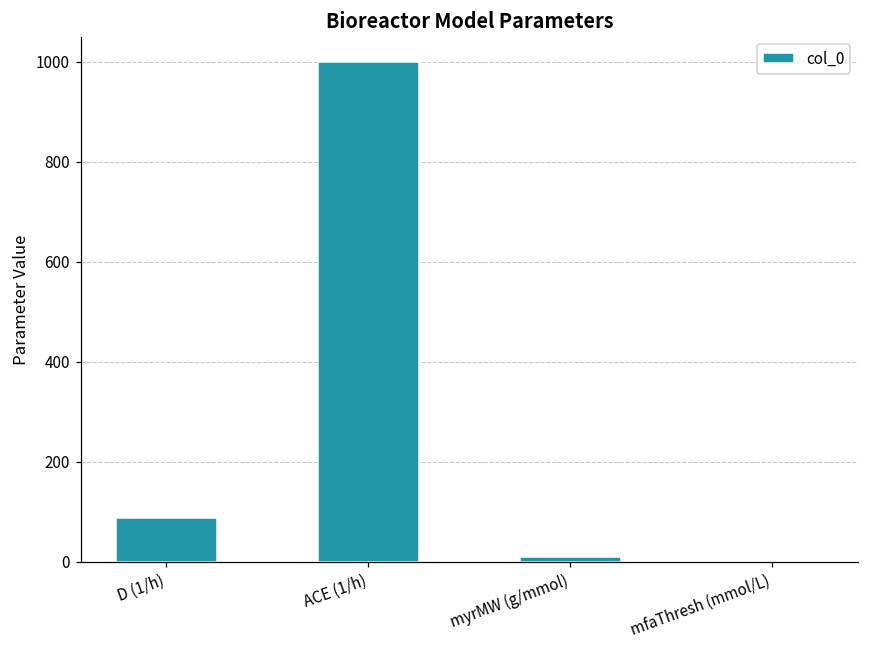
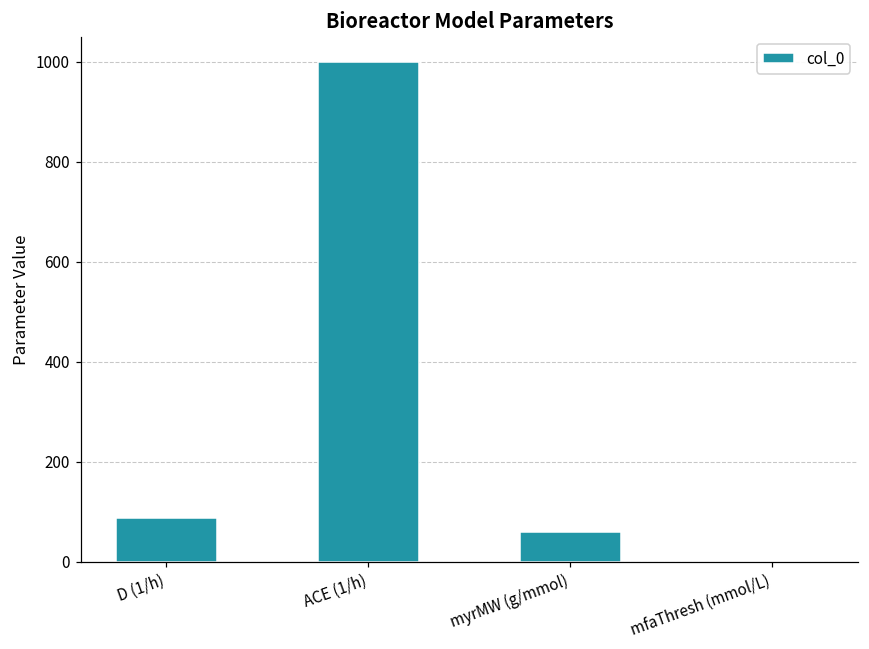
myrMW (g/mmol): 10 -> 60
